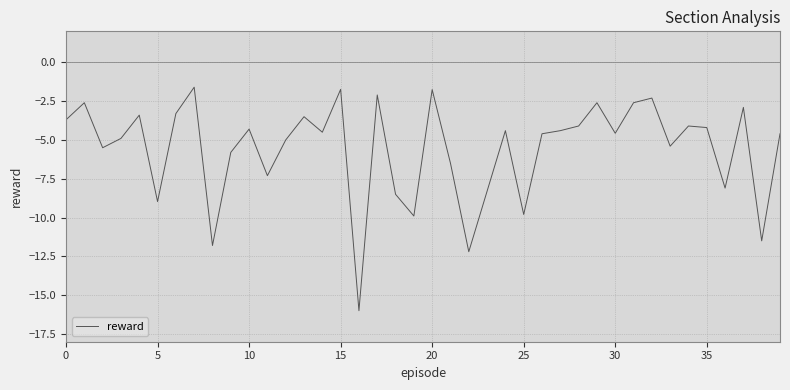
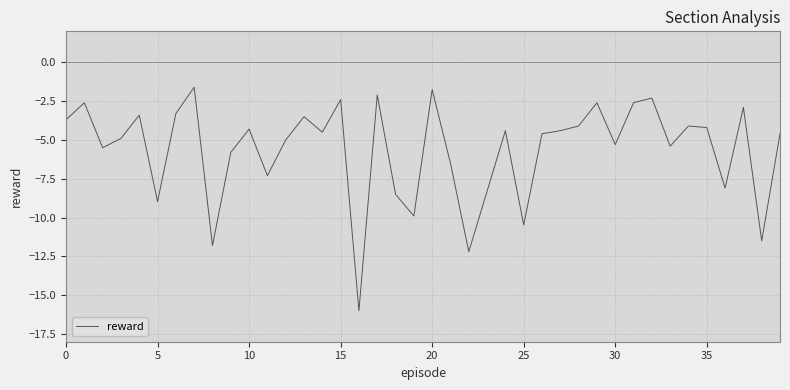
15: -1.7 -> -2.4
25: -9.8 -> -10.5
30: -4.6 -> -5.3
